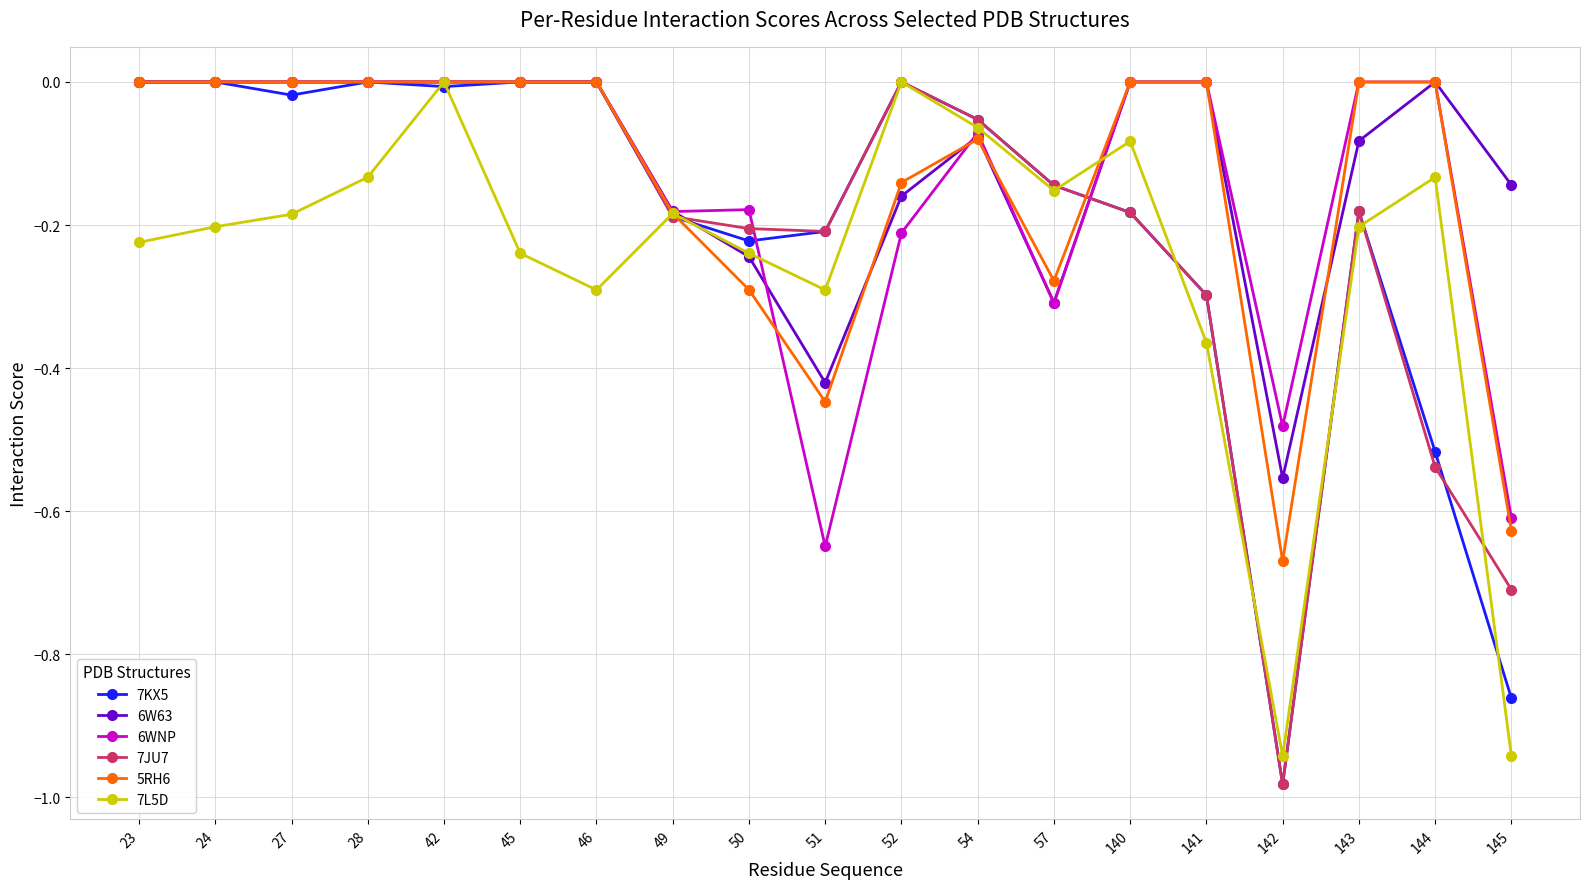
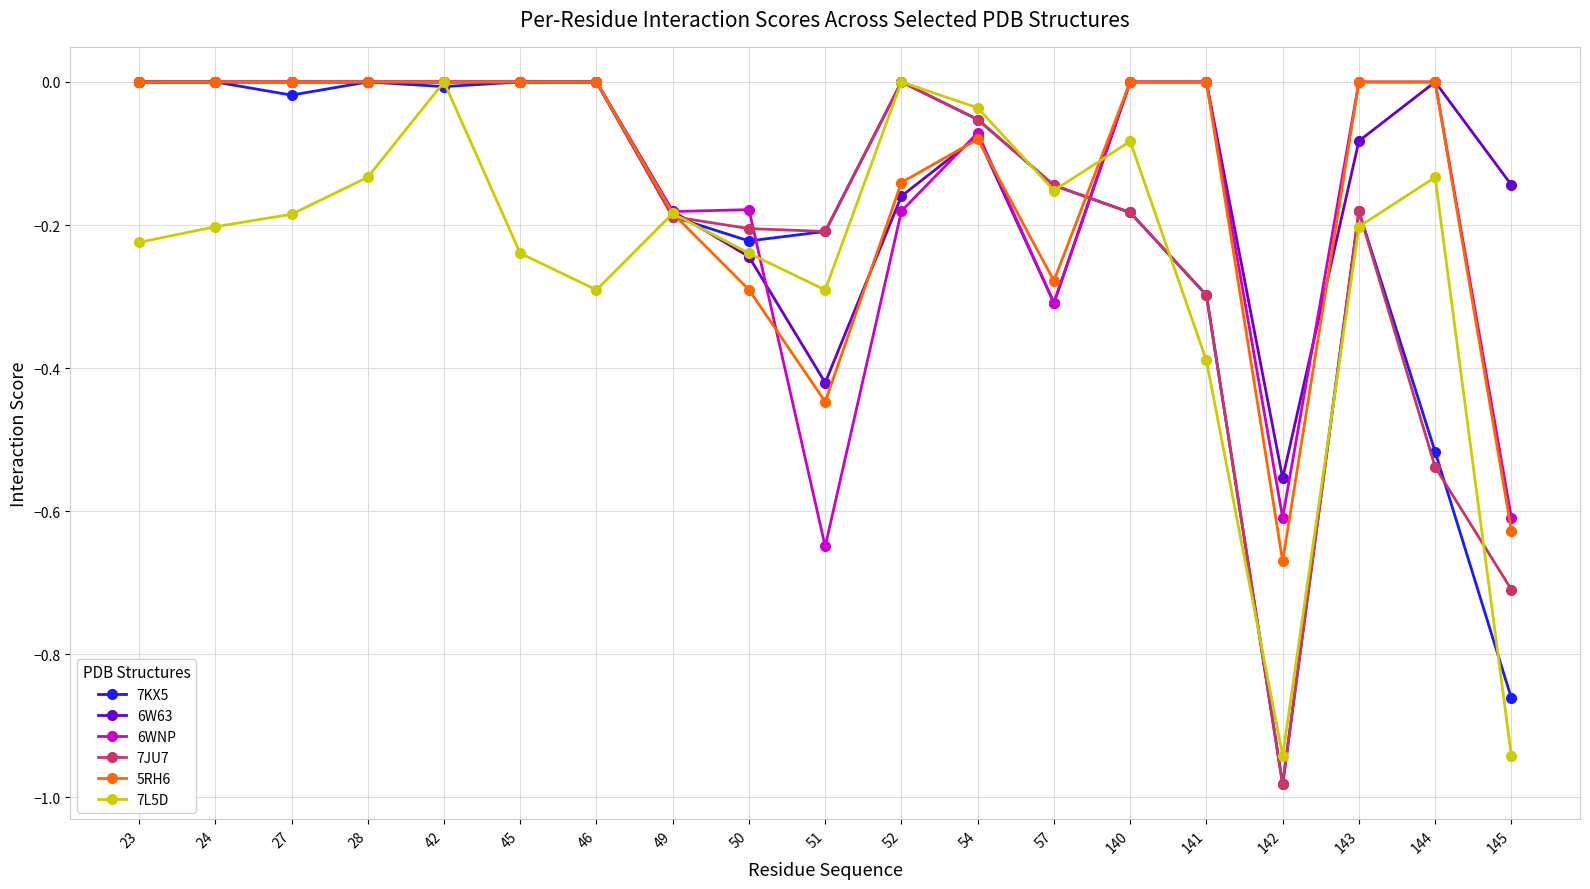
6WNP, 52: -0.21 -> -0.18
7L5D, 54: -0.06 -> -0.04
7L5D, 141: -0.36 -> -0.39
6WNP, 142: -0.48 -> -0.61
